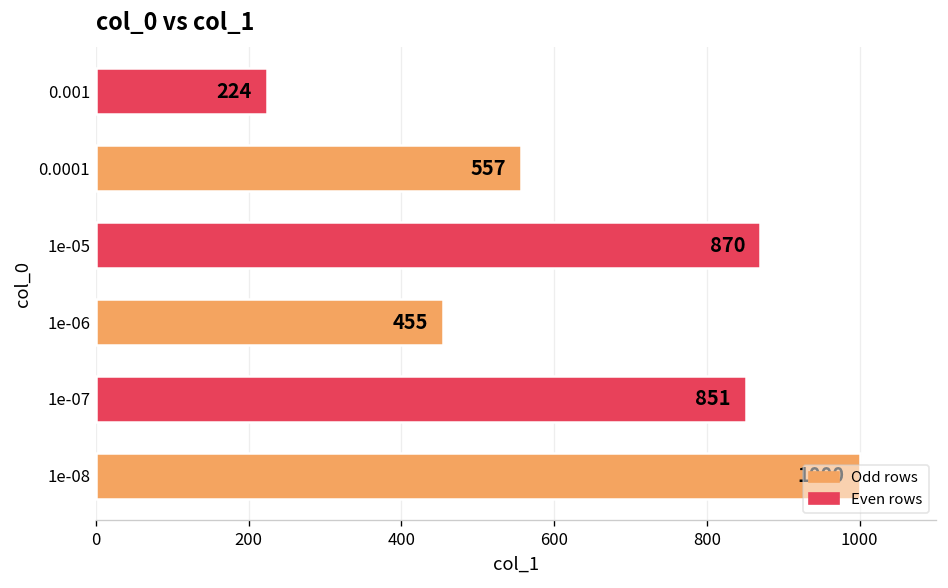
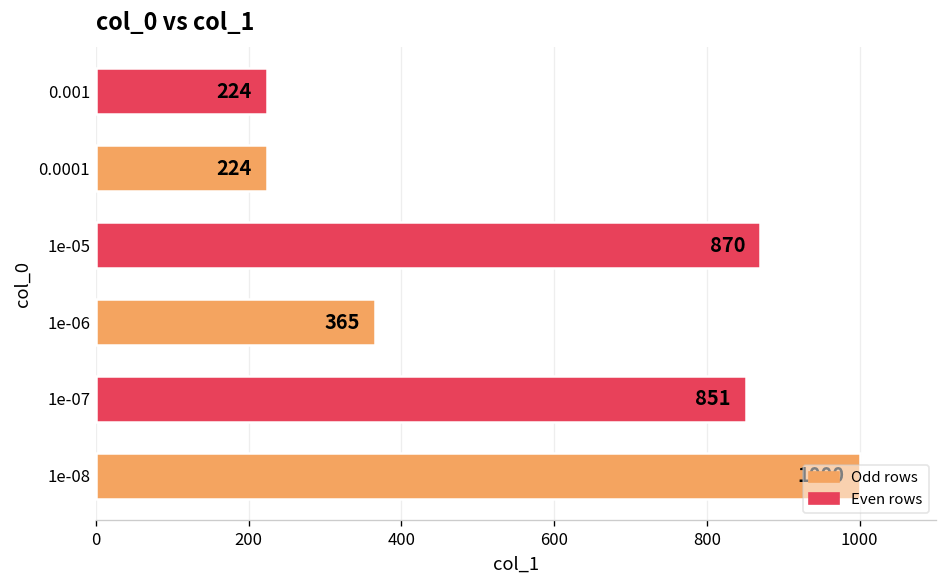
0.0001: 557 -> 224
1e-06: 455 -> 365
